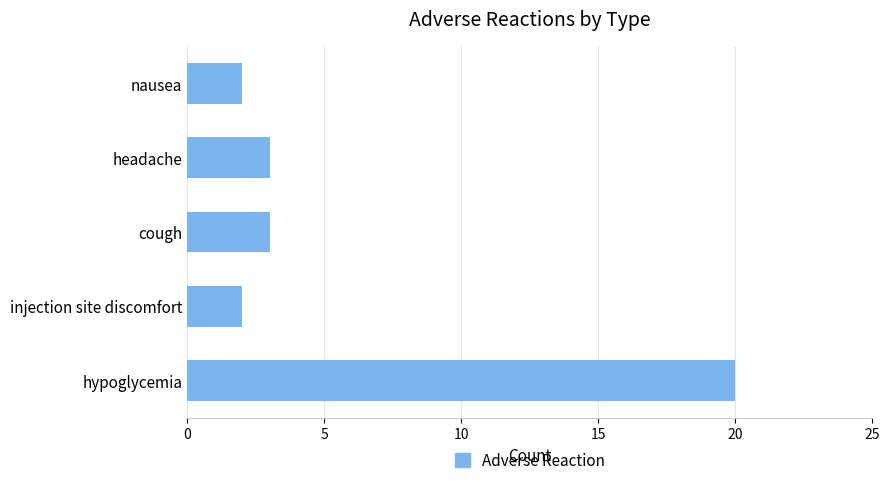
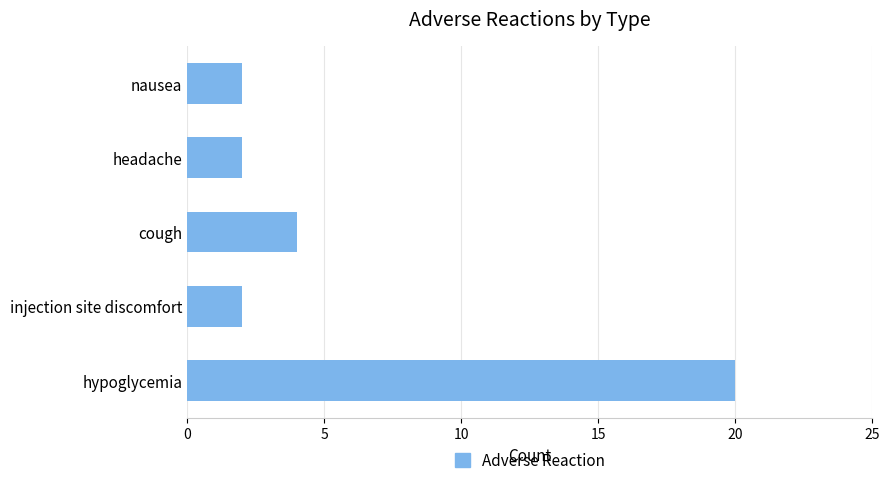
headache: 3 -> 2
cough: 3 -> 4
